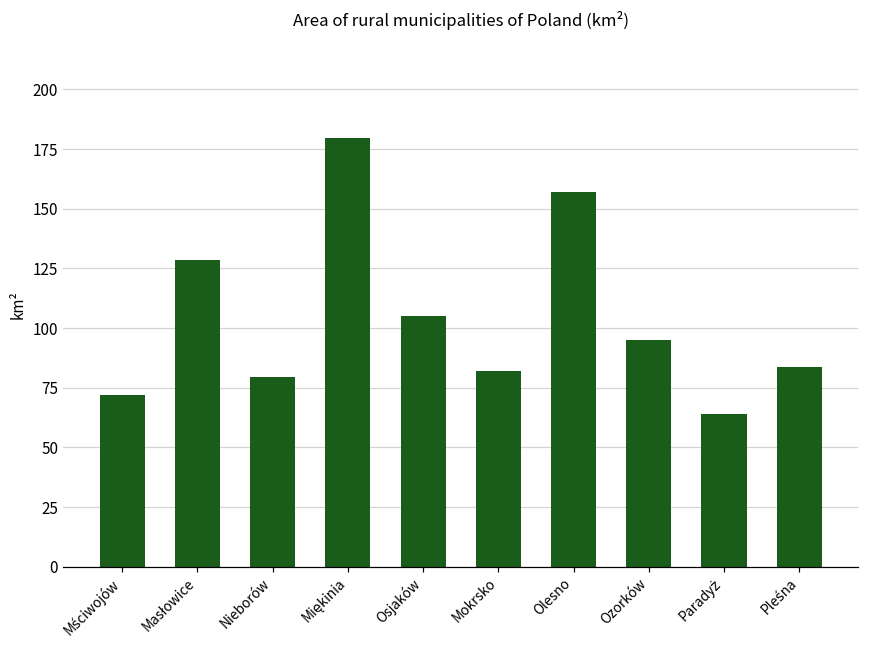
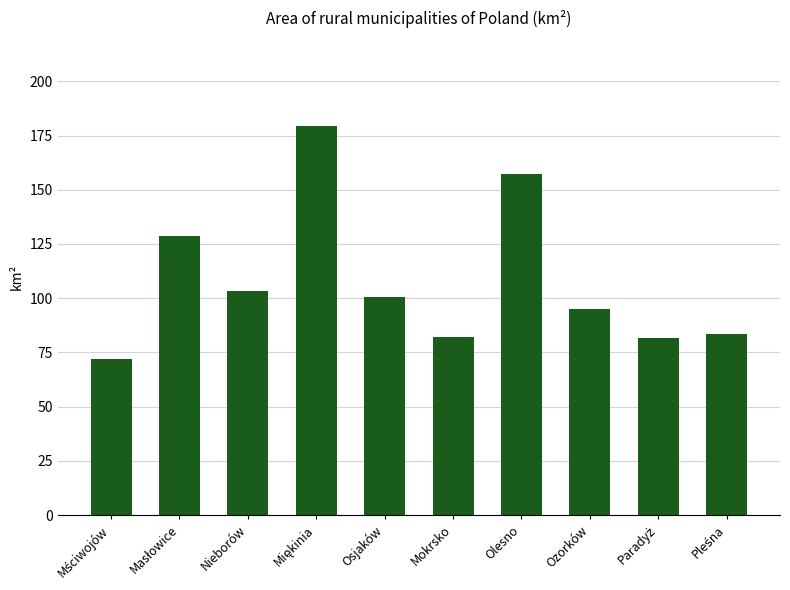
Nieborów: 79 -> 103
Osjaków: 105 -> 101
Paradyż: 64 -> 82
